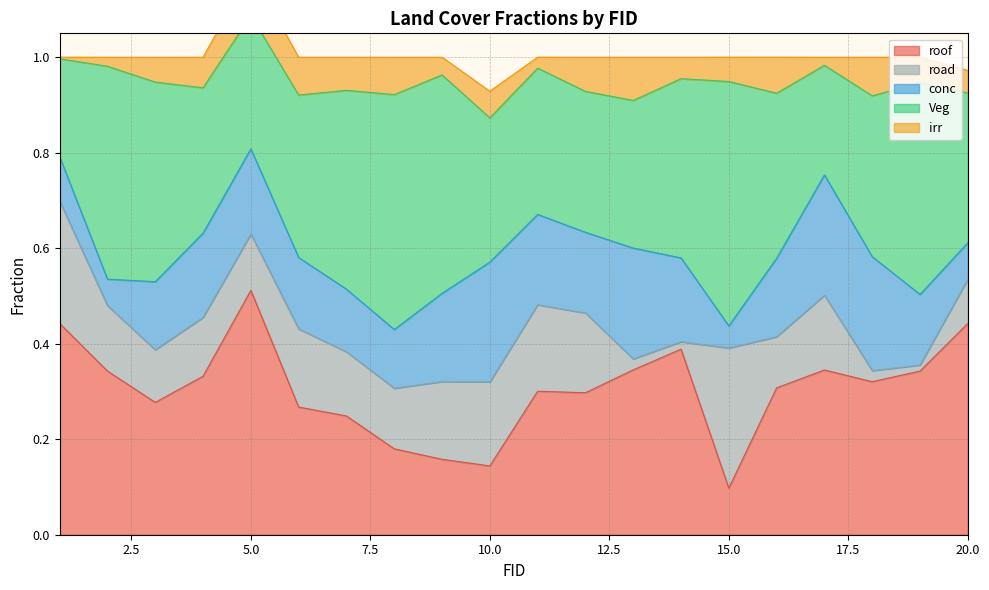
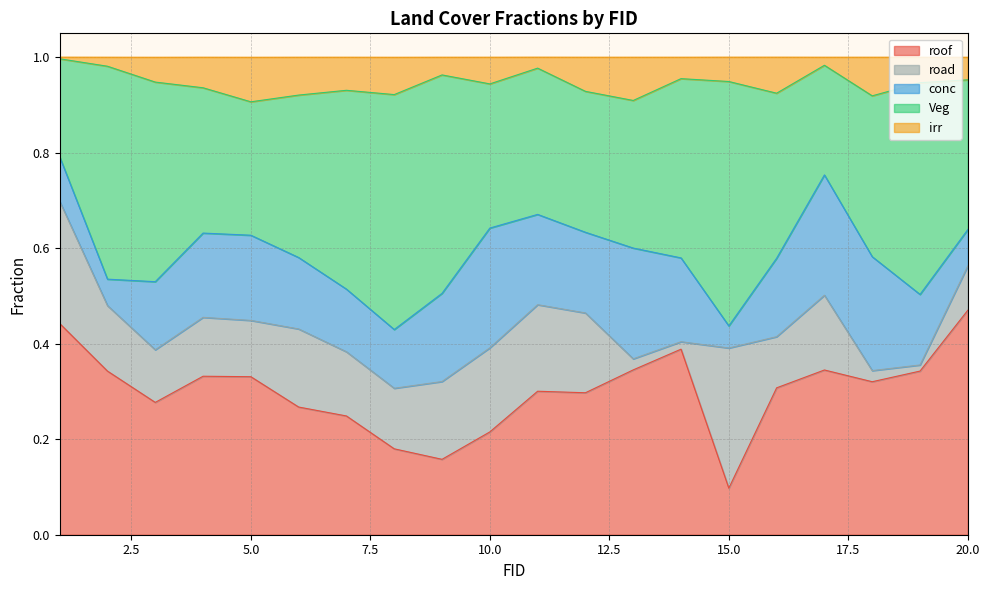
roof, 5.0: 0.51 -> 0.33
roof, 10.0: 0.14 -> 0.22
roof, 20.0: 0.44 -> 0.47
